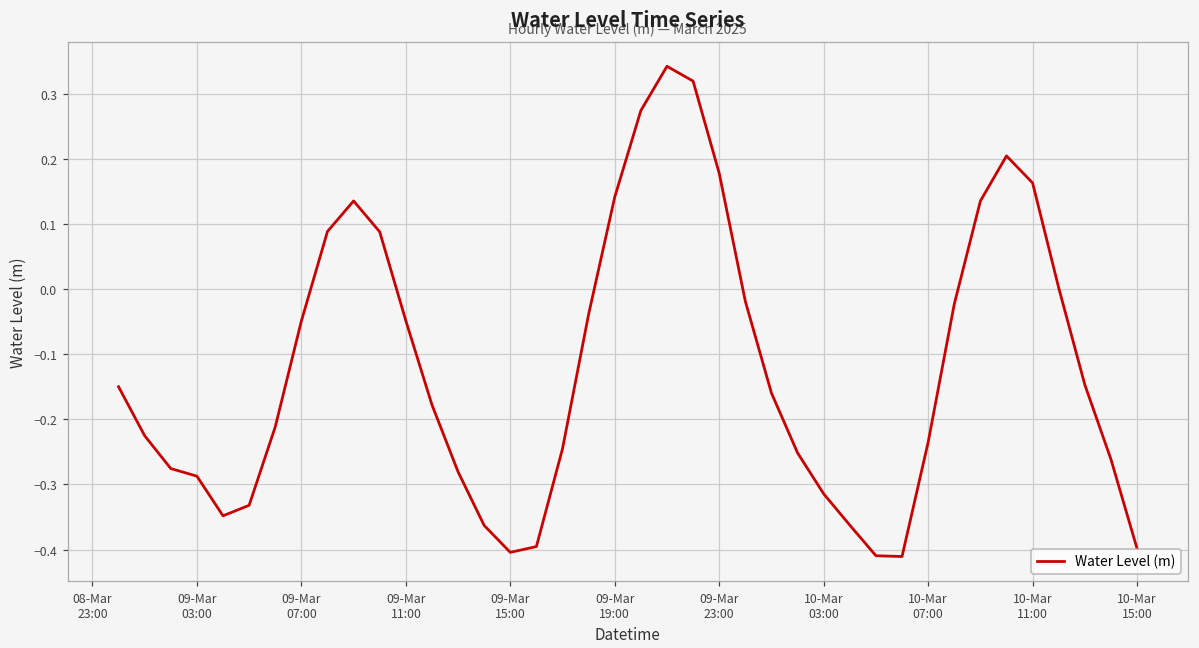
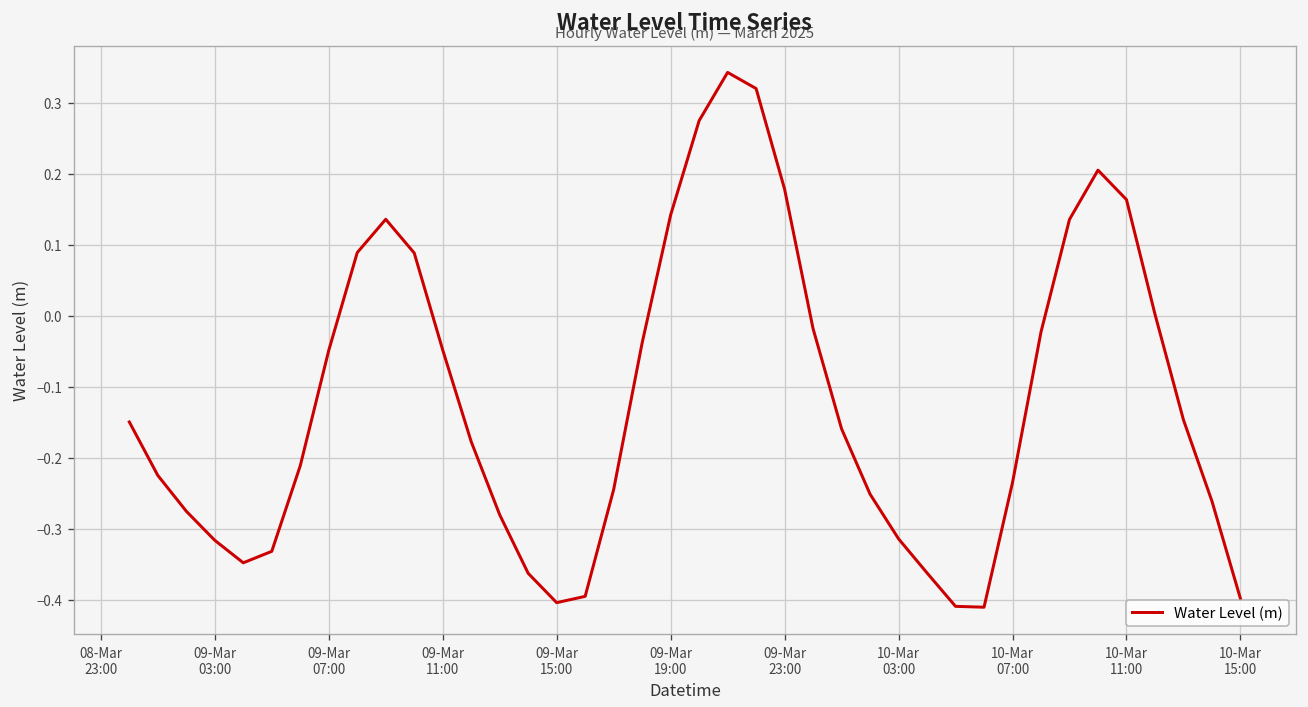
09-Mar 03:00: -0.29 -> -0.32
